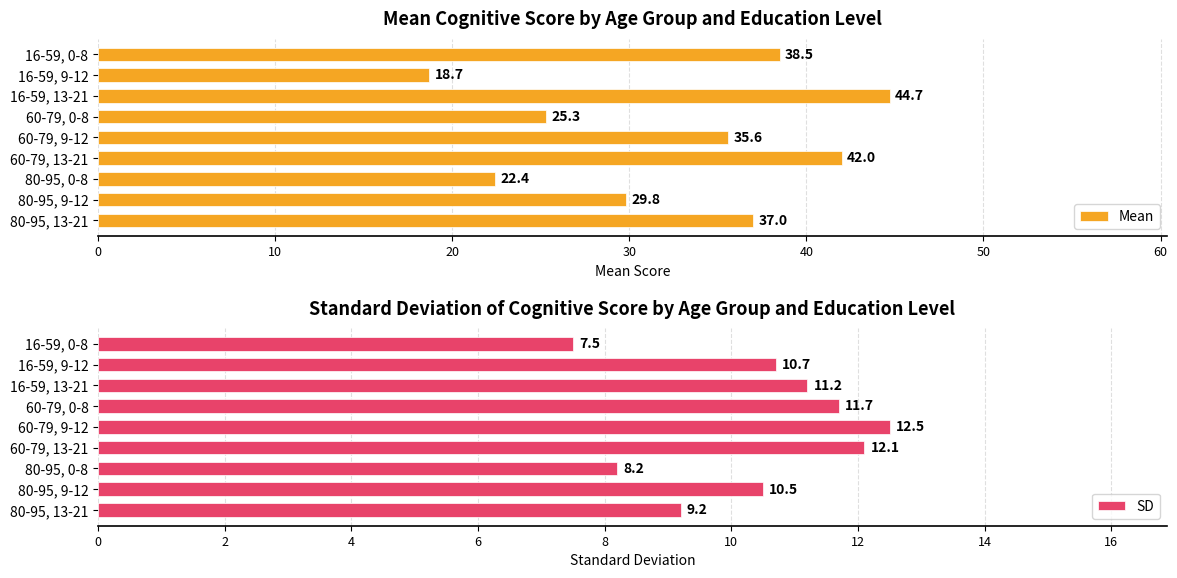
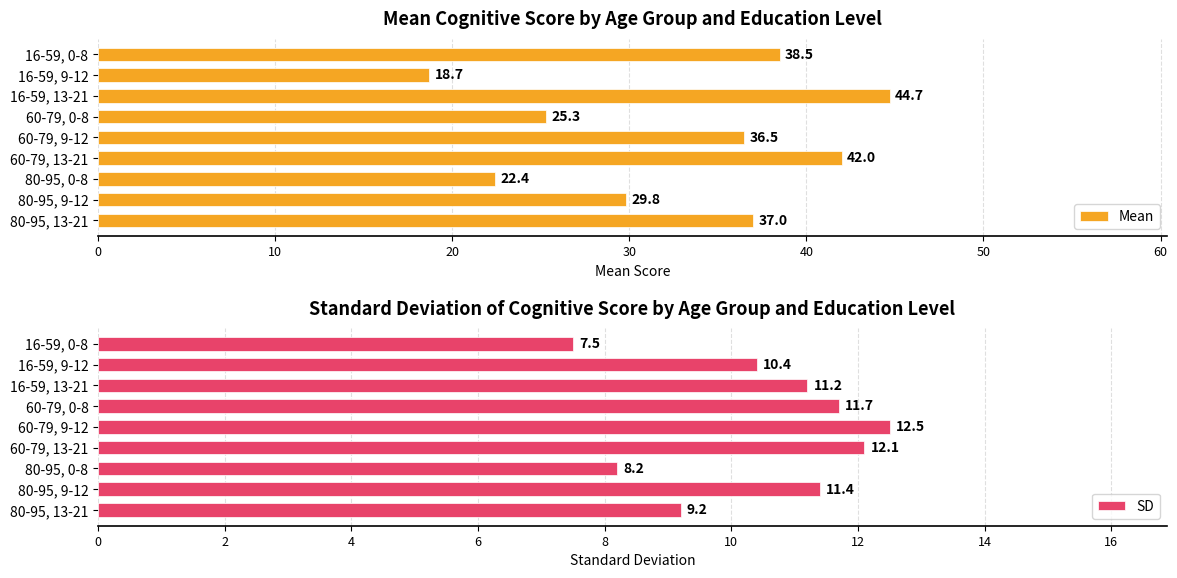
Mean Cognitive Score by Age Group and Education Level, 60-79, 9-12: 35.6 -> 36.5
Standard Deviation of Cognitive Score by Age Group and Education Level, 16-59, 9-12: 10.7 -> 10.4
Standard Deviation of Cognitive Score by Age Group and Education Level, 80-95, 9-12: 10.5 -> 11.4
